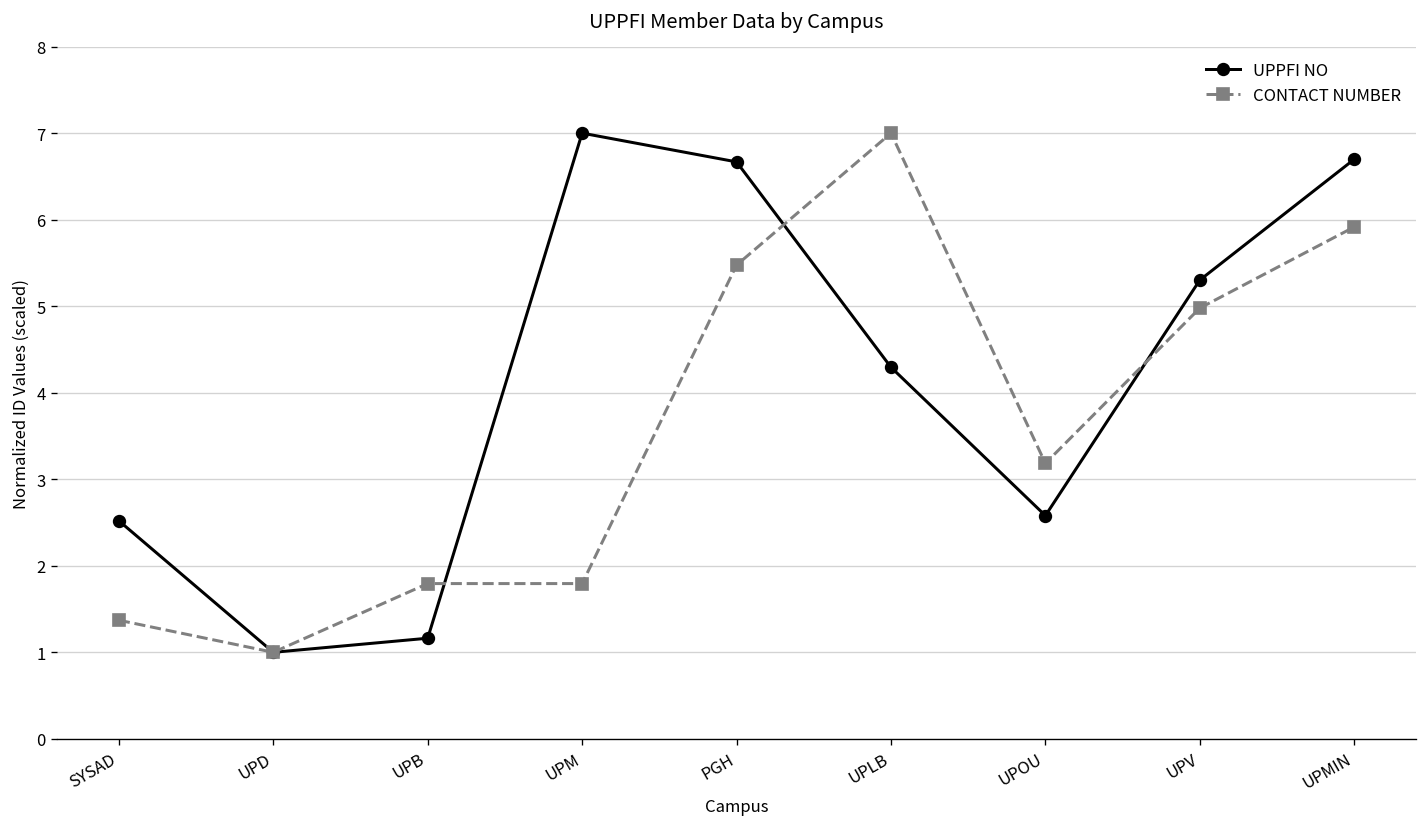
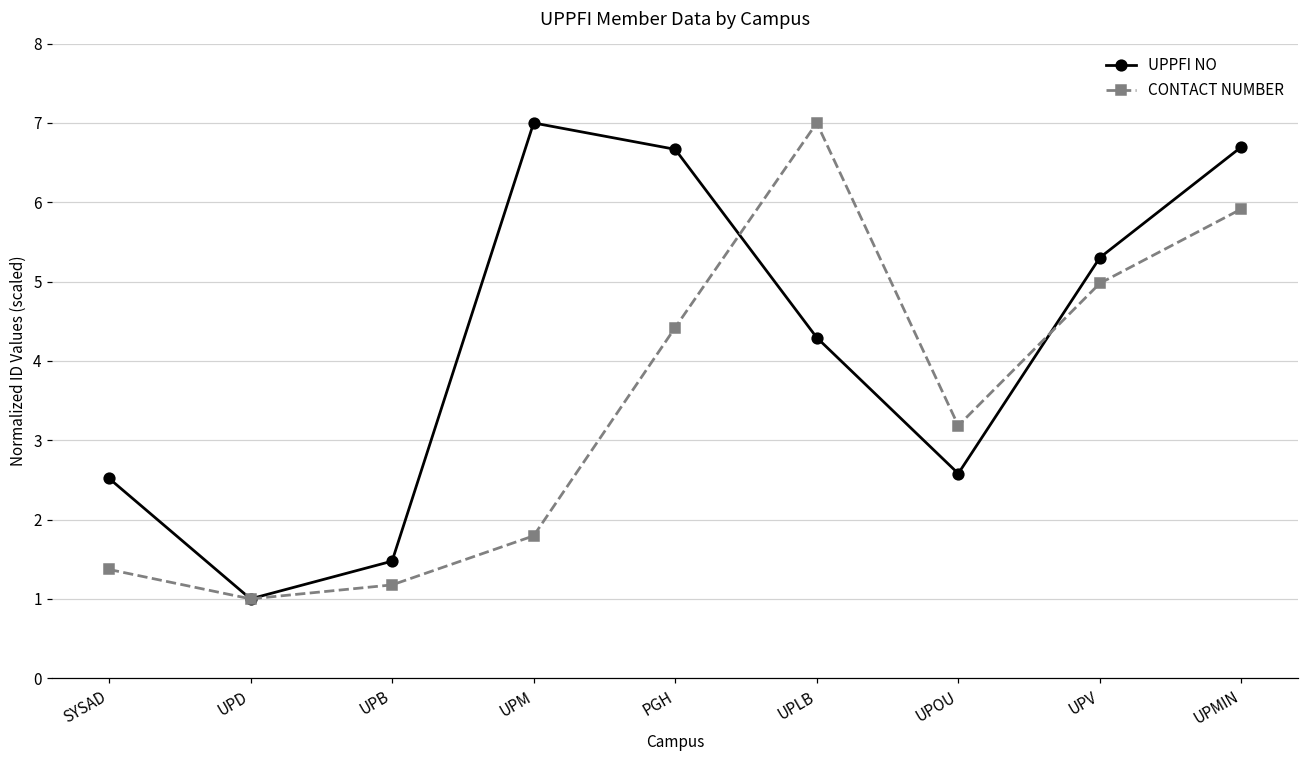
UPPFI NO, UPB: 1.2 -> 1.5
CONTACT NUMBER, UPB: 1.8 -> 1.2
CONTACT NUMBER, PGH: 5.5 -> 4.4
